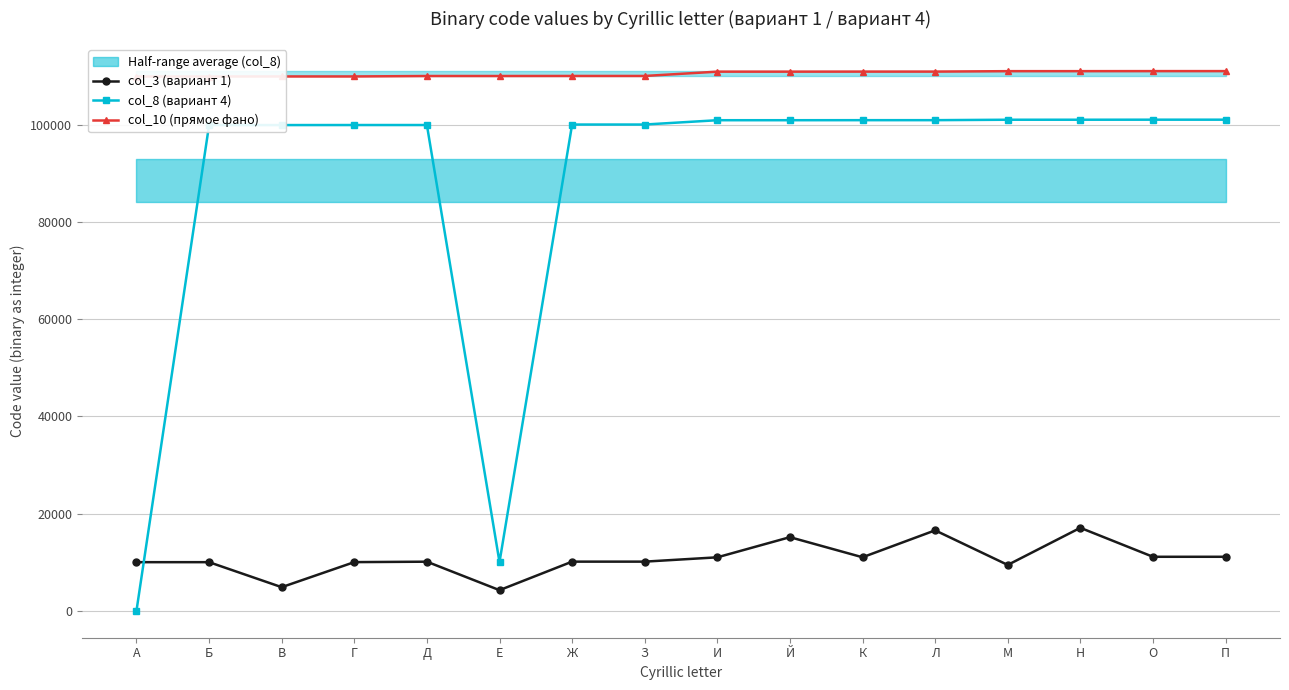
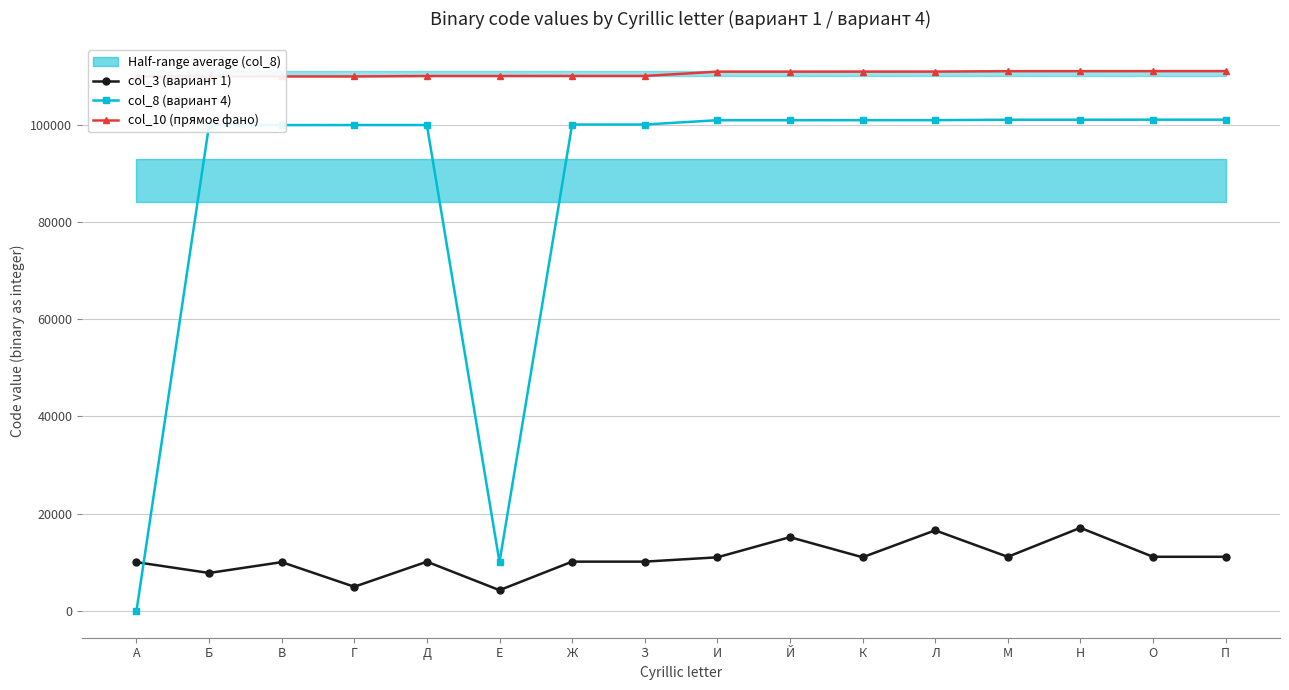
col_3 (вариант 1), Б: 10000 -> 8000
col_3 (вариант 1), В: 5000 -> 10000
col_3 (вариант 1), Г: 10000 -> 5000
col_3 (вариант 1), М: 9000 -> 11000
